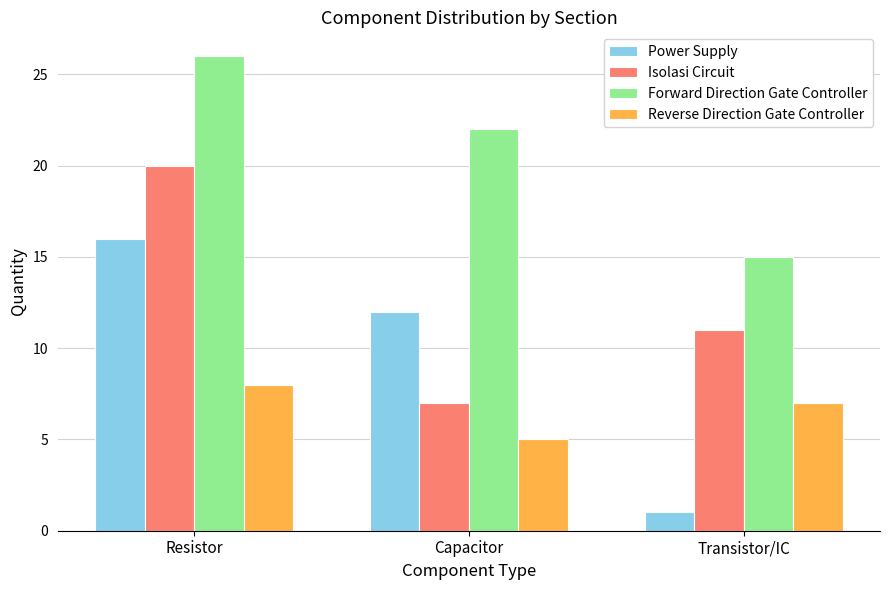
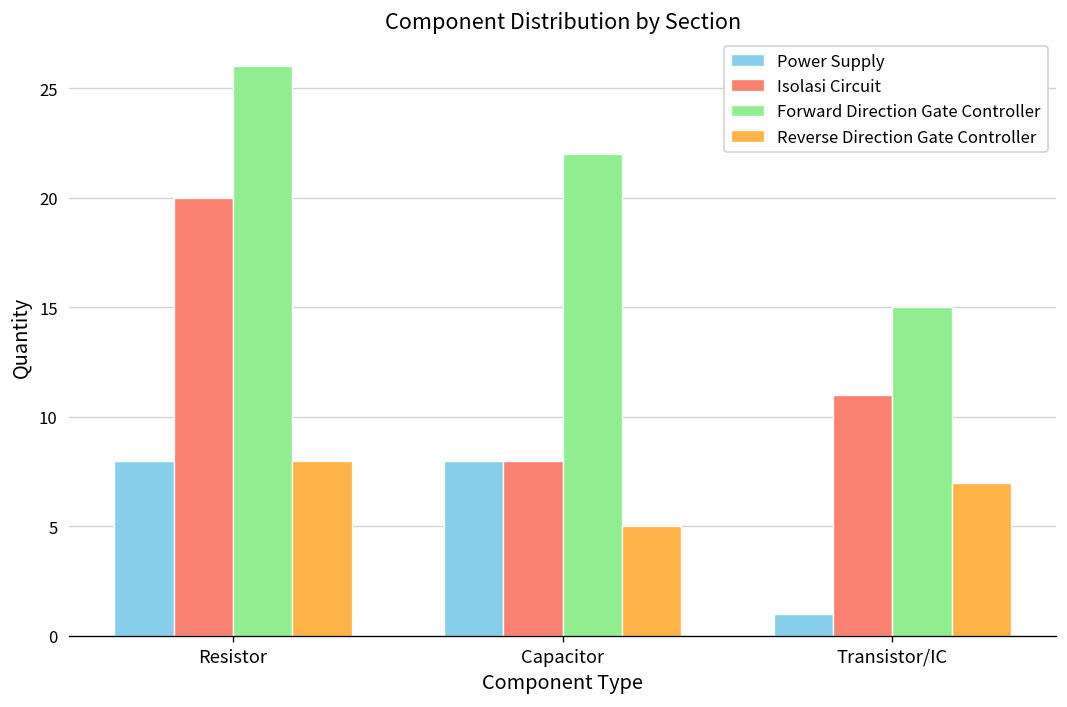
Power Supply, Resistor: 16 -> 8
Power Supply, Capacitor: 12 -> 8
Isolasi Circuit, Capacitor: 7 -> 8
